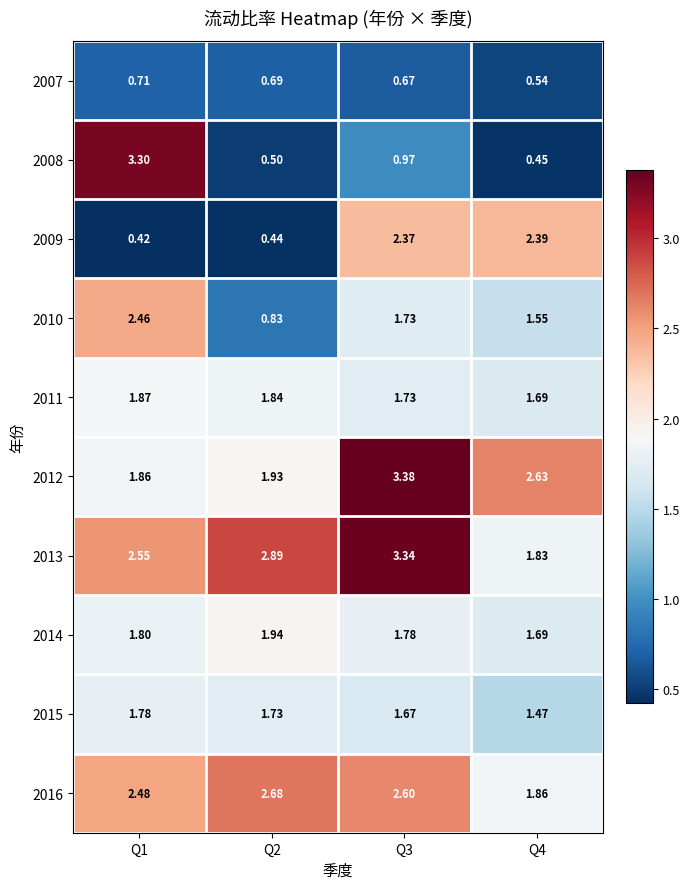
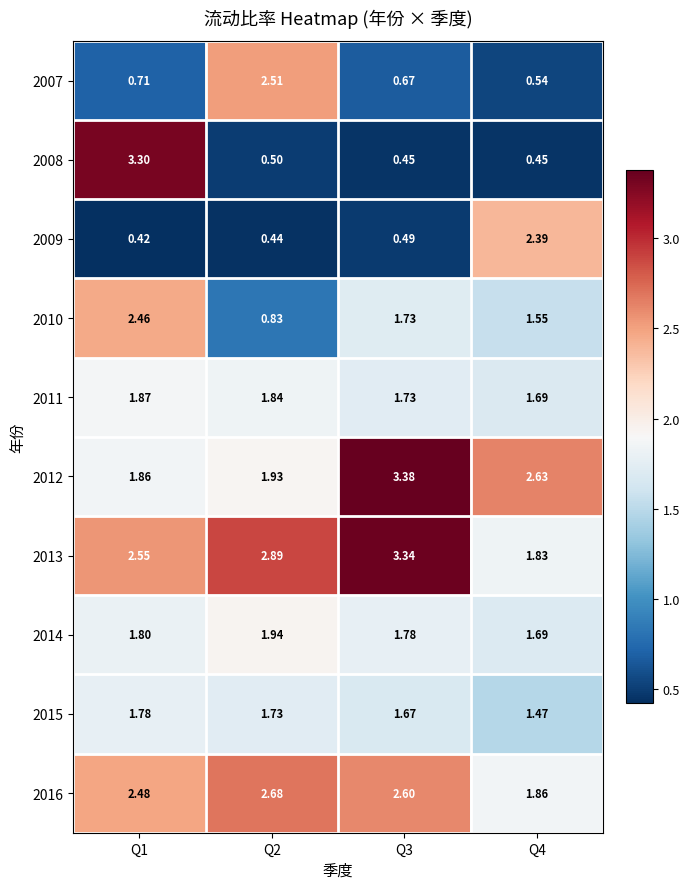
2007, Q2: 0.69 -> 2.51
2008, Q3: 0.97 -> 0.45
2009, Q3: 2.37 -> 0.49
